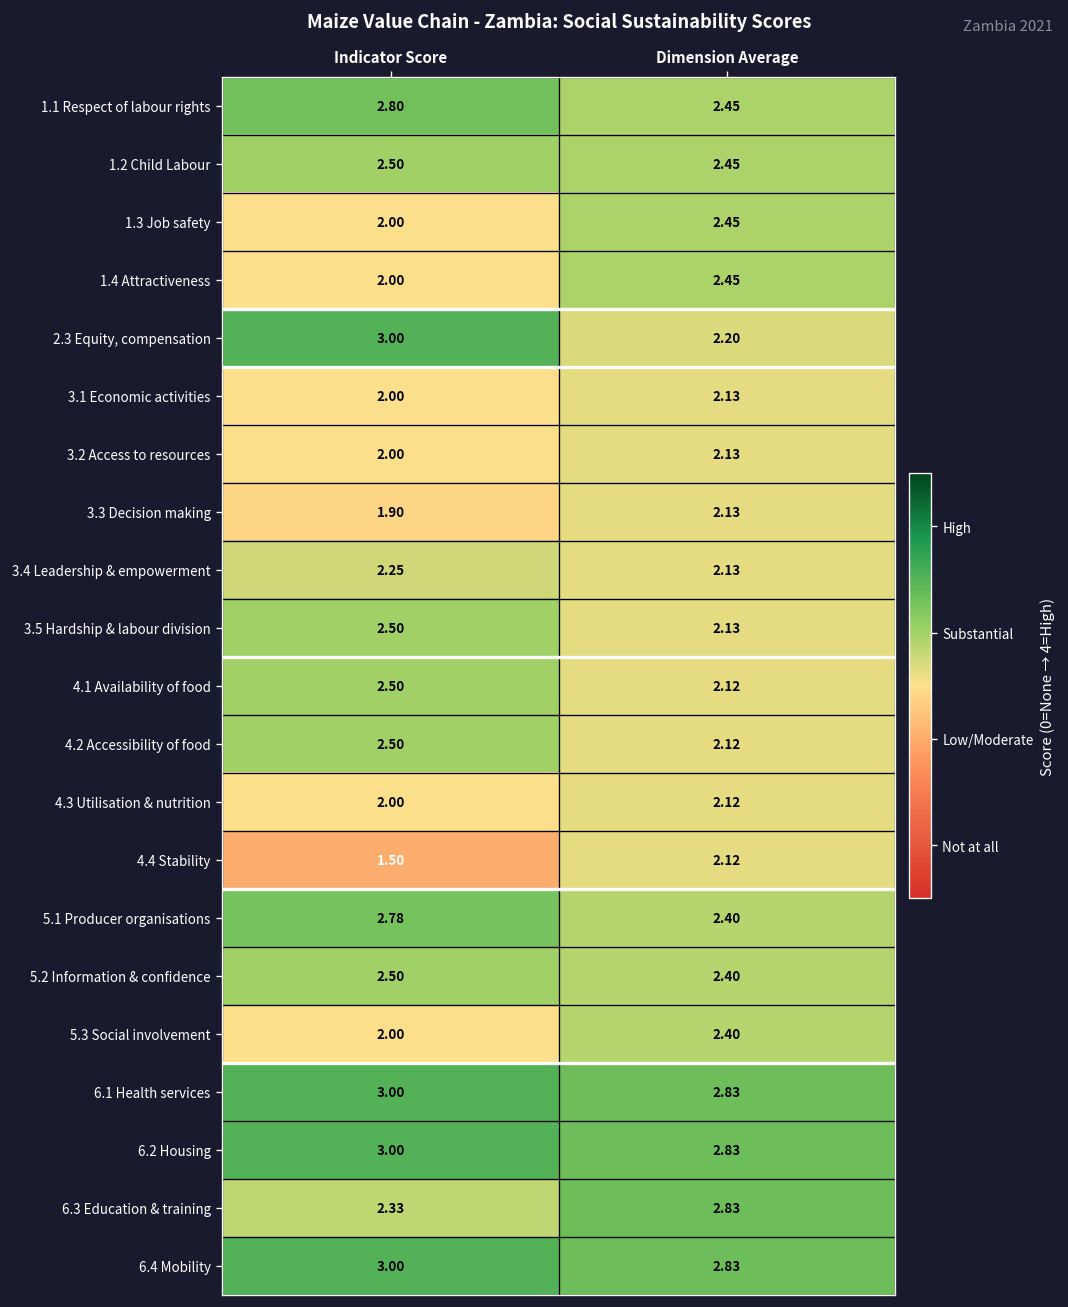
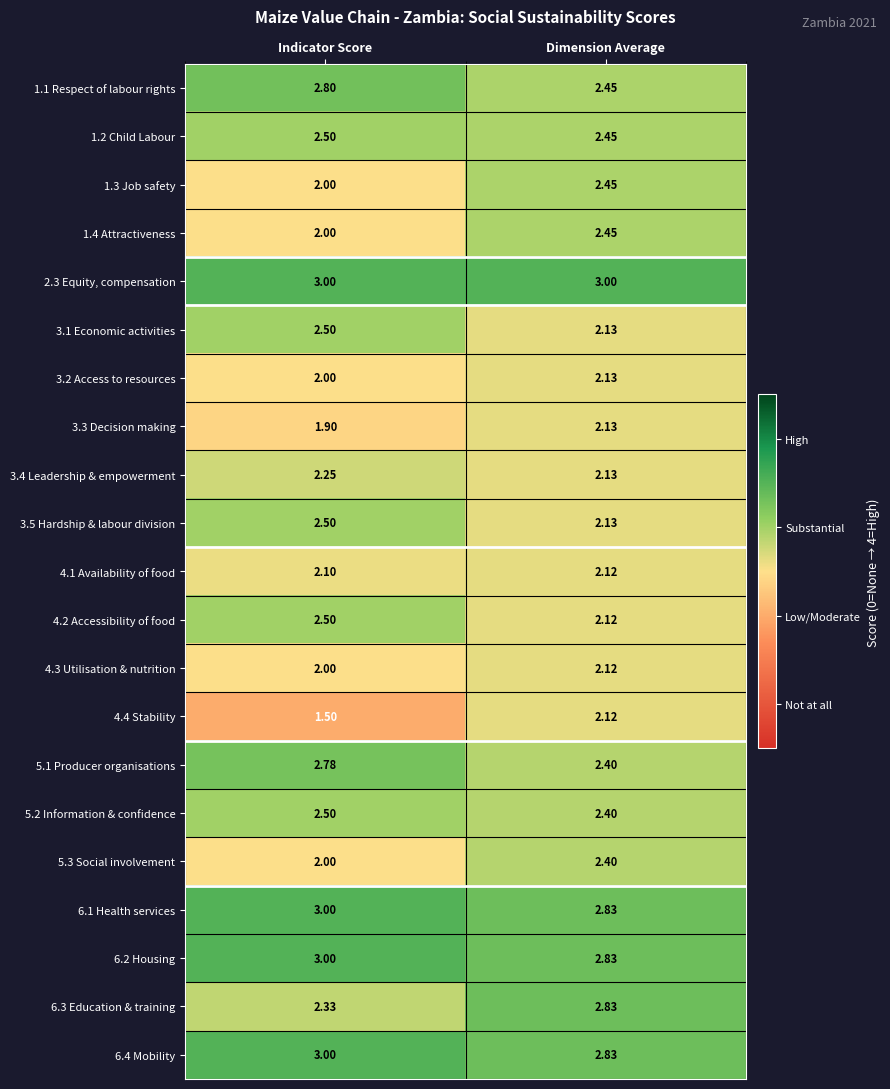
2.3 Equity, compensation, Dimension Average: 2.20 -> 3.00
3.1 Economic activities, Indicator Score: 2.00 -> 2.50
4.1 Availability of food, Indicator Score: 2.50 -> 2.10
